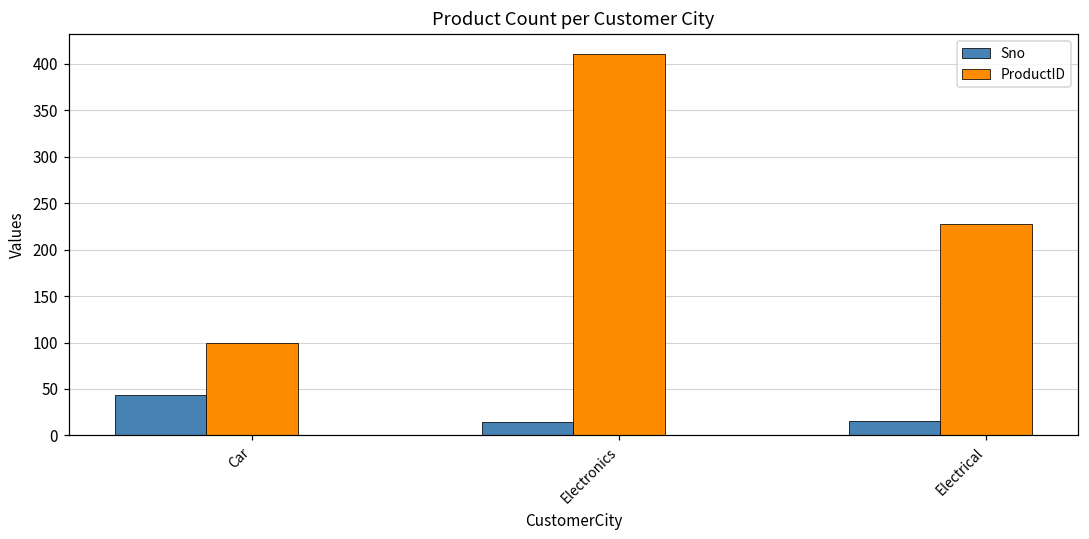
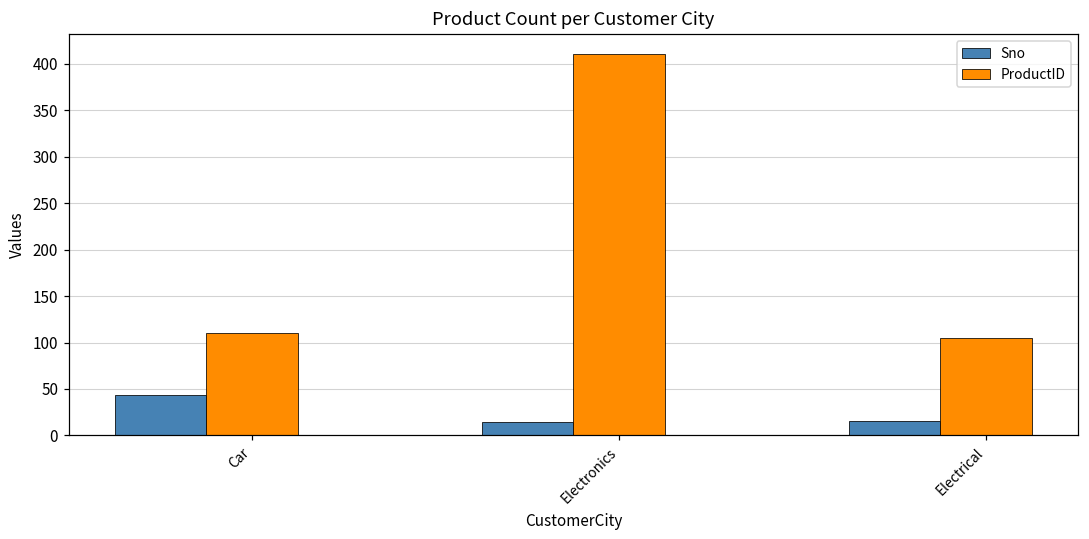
ProductID, Car: 100 -> 110
ProductID, Electrical: 230 -> 110
